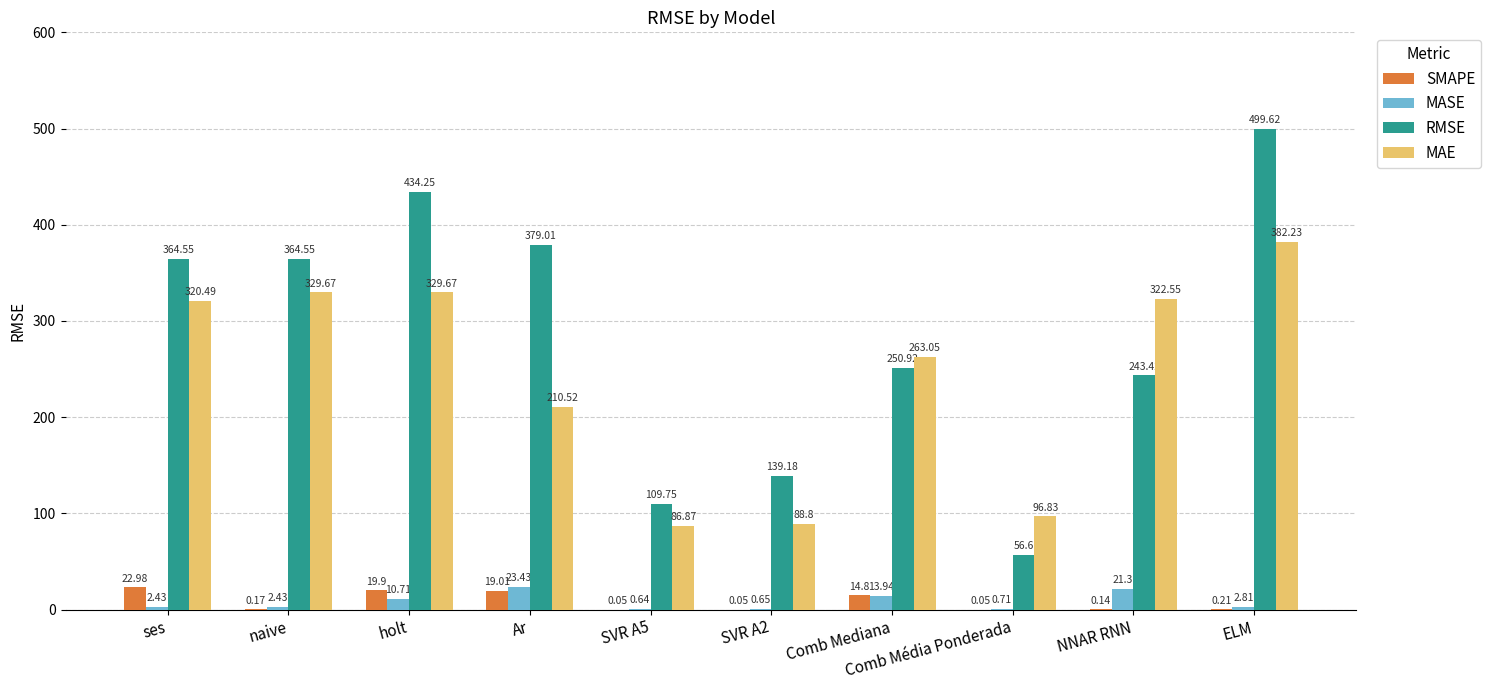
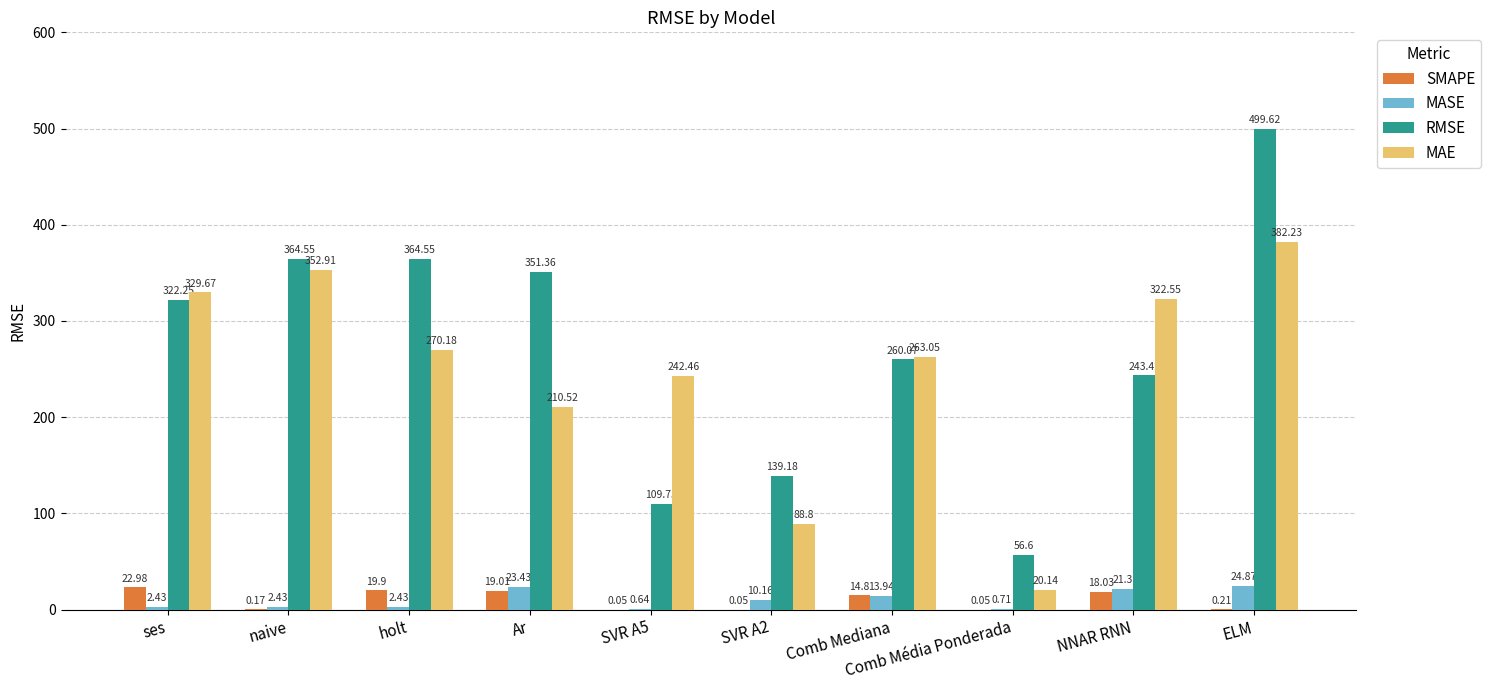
RMSE, ses: 364.55 -> 322.25
MAE, ses: 320.49 -> 329.67
MAE, naive: 329.67 -> 352.91
MASE, holt: 10.71 -> 2.43
RMSE, holt: 434.25 -> 364.55
MAE, holt: 329.67 -> 270.18
RMSE, Ar: 379.01 -> 351.36
MAE, SVR A5: 86.87 -> 242.46
MASE, SVR A2: 0.65 -> 10.16
RMSE, Comb Mediana: 250.92 -> 260.07
MAE, Comb Média Ponderada: 96.83 -> 20.14
SMAPE, NNAR RNN: 0.14 -> 18.03
MASE, ELM: 2.81 -> 24.87
